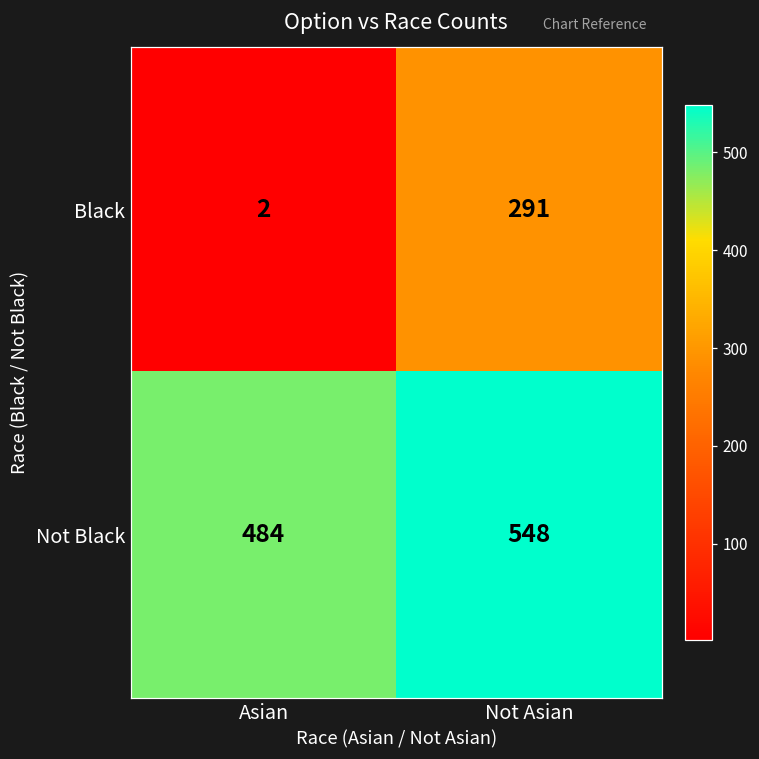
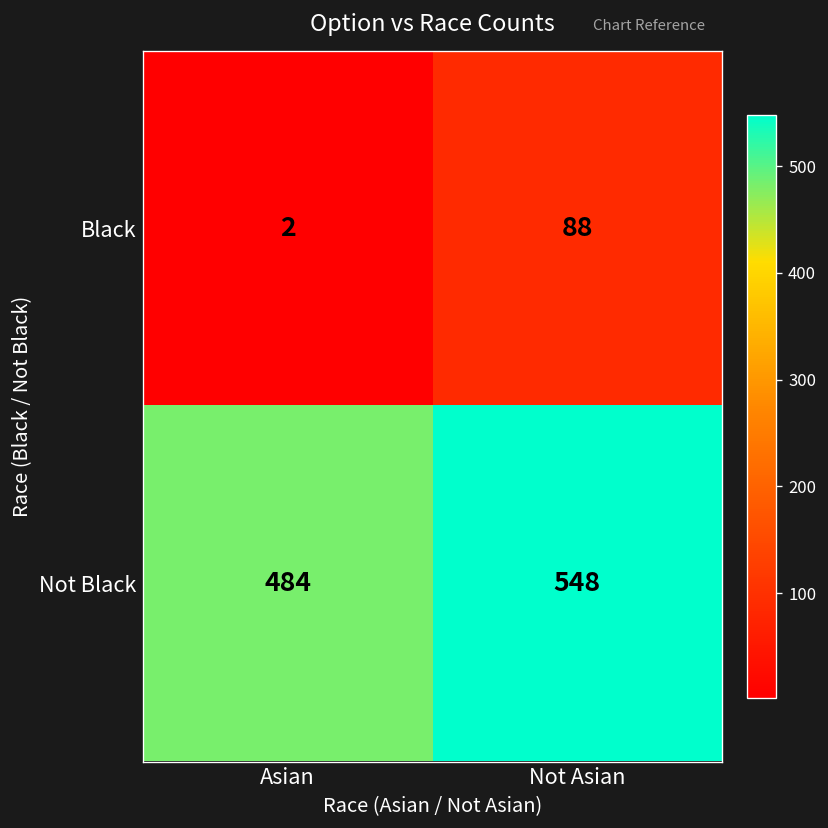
Black, Not Asian: 291 -> 88
